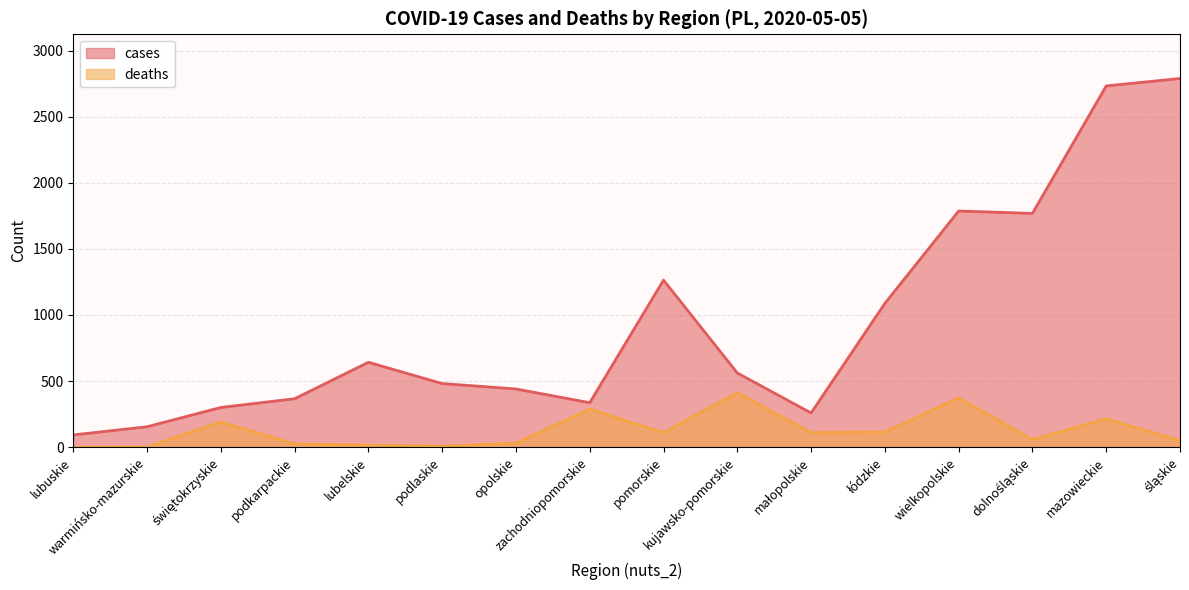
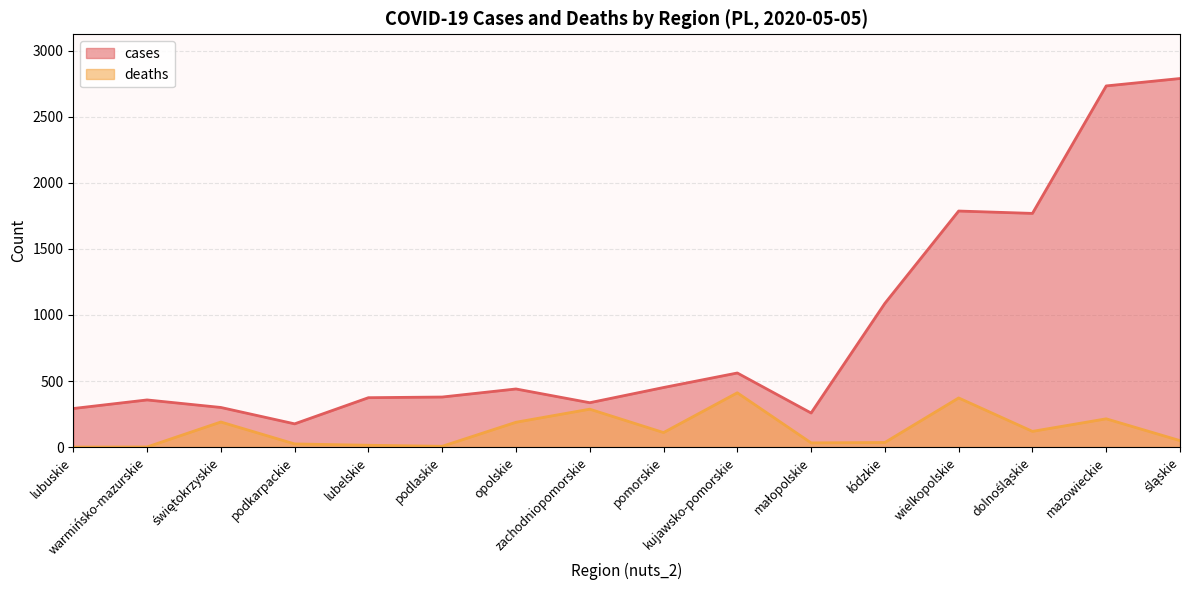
cases, lubuskie: 90 -> 290
cases, warmińsko-mazurskie: 150 -> 360
cases, podkarpackie: 370 -> 180
cases, lubelskie: 640 -> 370
cases, podlaskie: 480 -> 380
deaths, opolskie: 30 -> 190
cases, pomorskie: 1260 -> 450
deaths, małopolskie: 110 -> 30
deaths, łódzkie: 120 -> 40
deaths, dolnośląskie: 60 -> 120
